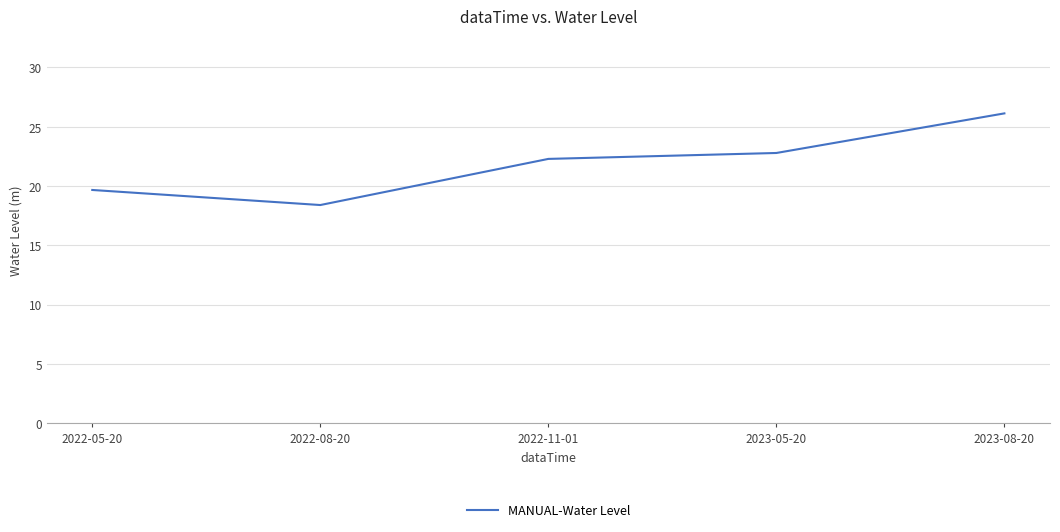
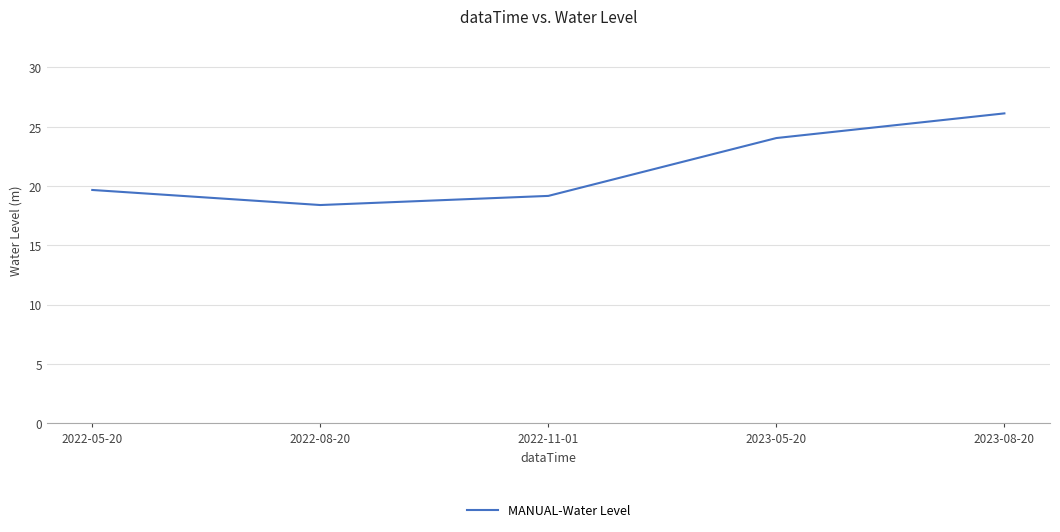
2022-11-01: 22.3 -> 19.2
2023-05-20: 22.8 -> 24.0
